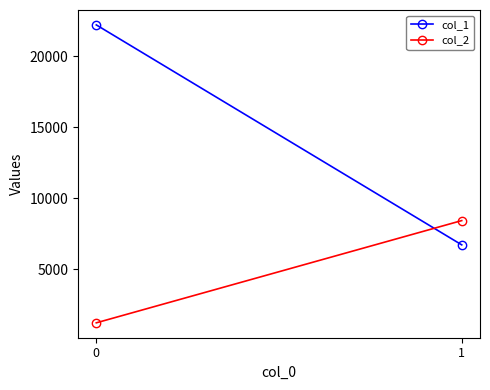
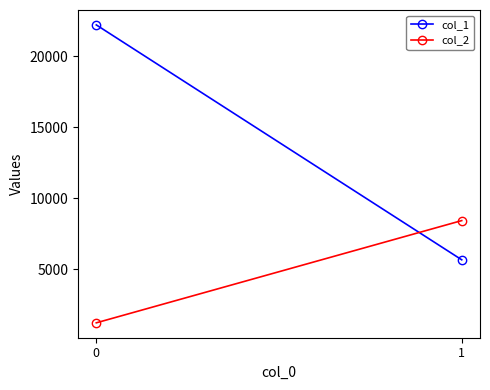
col_1, 1: 6700 -> 5700
